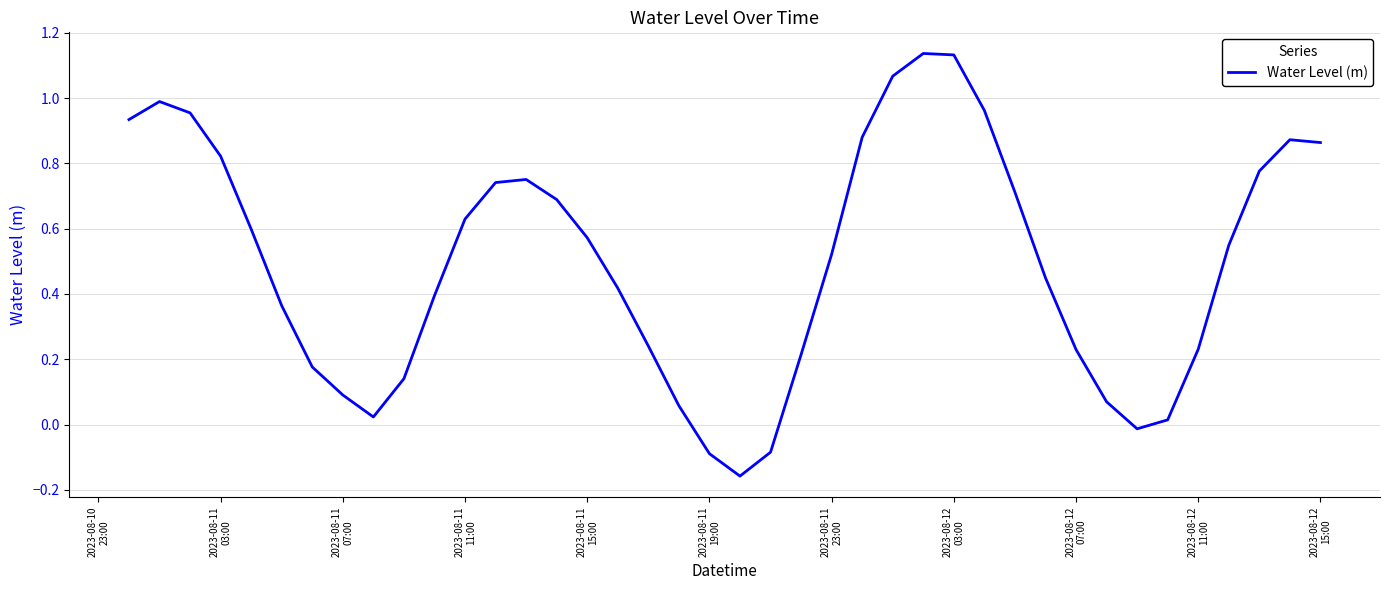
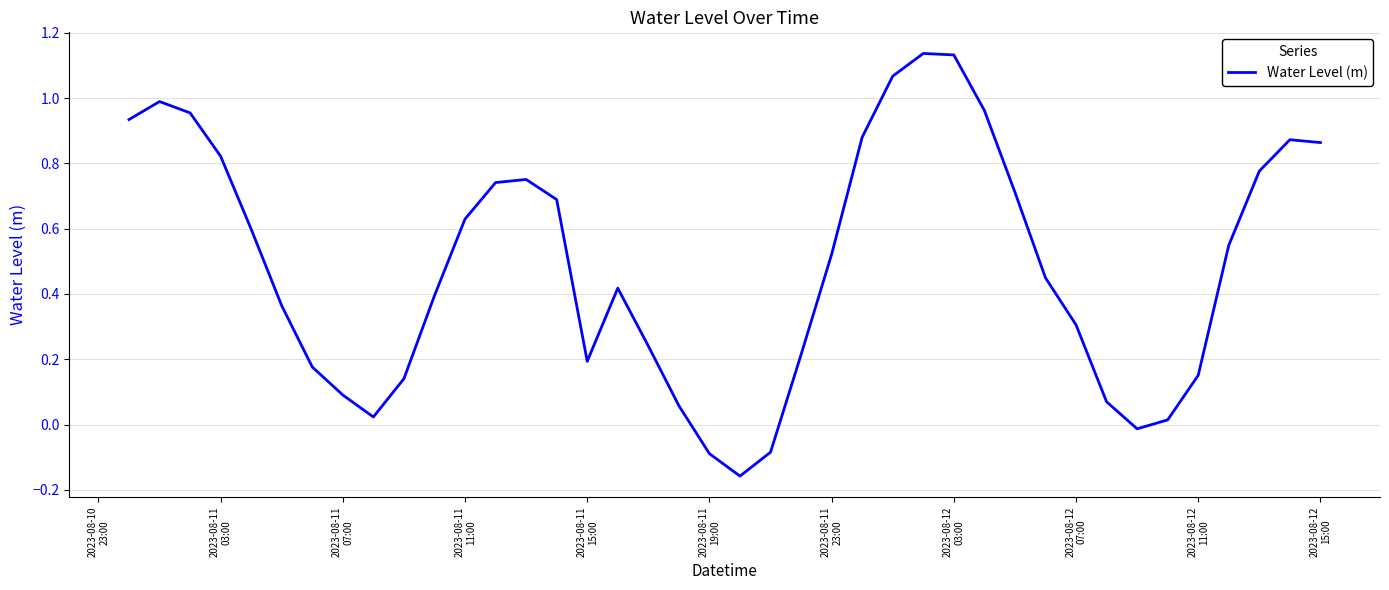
2023-08-11 15:00: 0.57 -> 0.19
2023-08-12 07:00: 0.23 -> 0.31
2023-08-12 11:00: 0.23 -> 0.15
